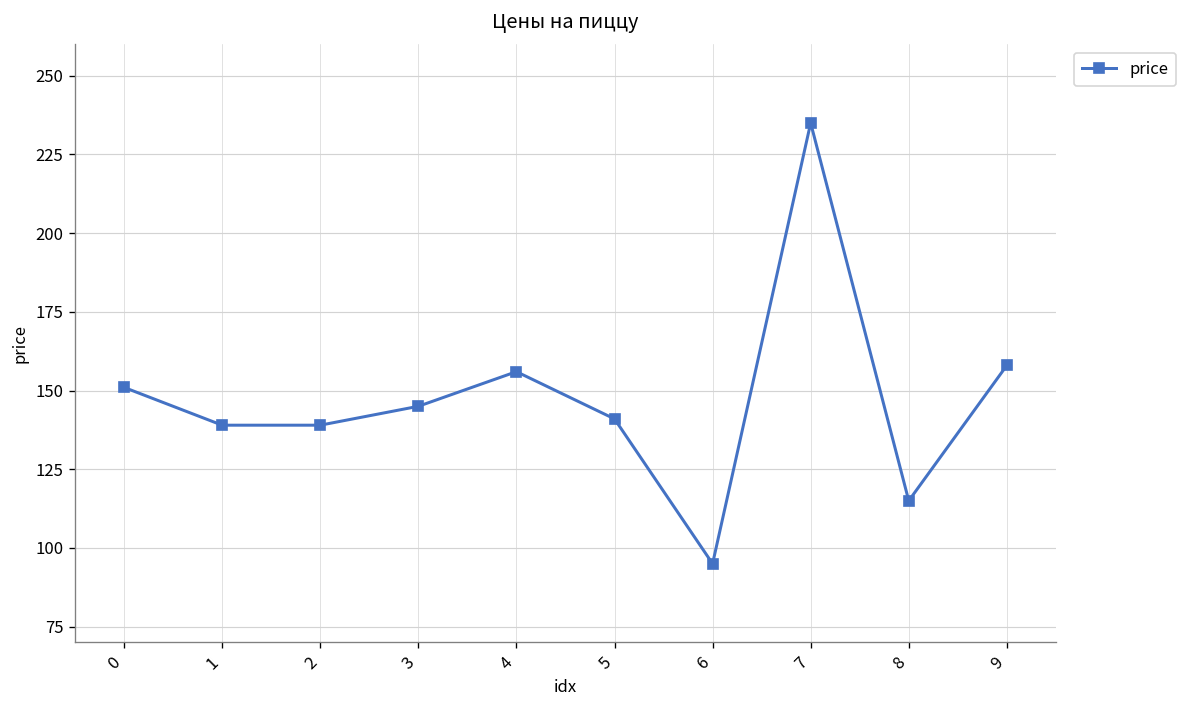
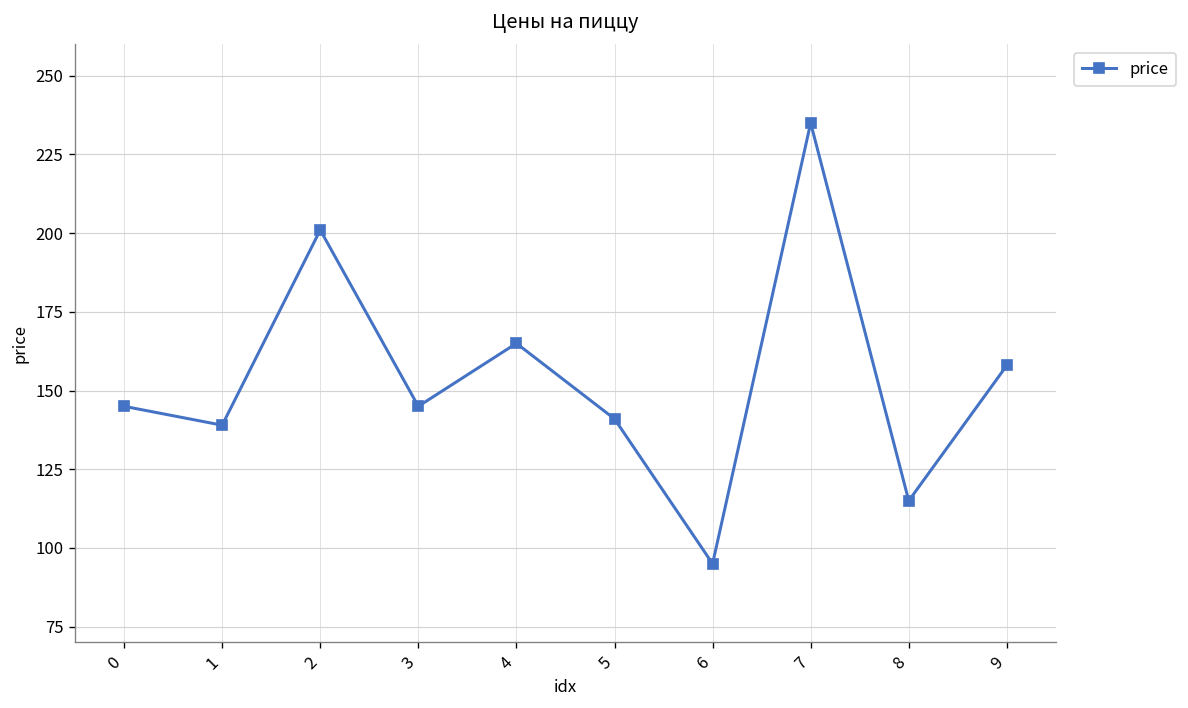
0: 151 -> 145
2: 139 -> 201
4: 156 -> 165
